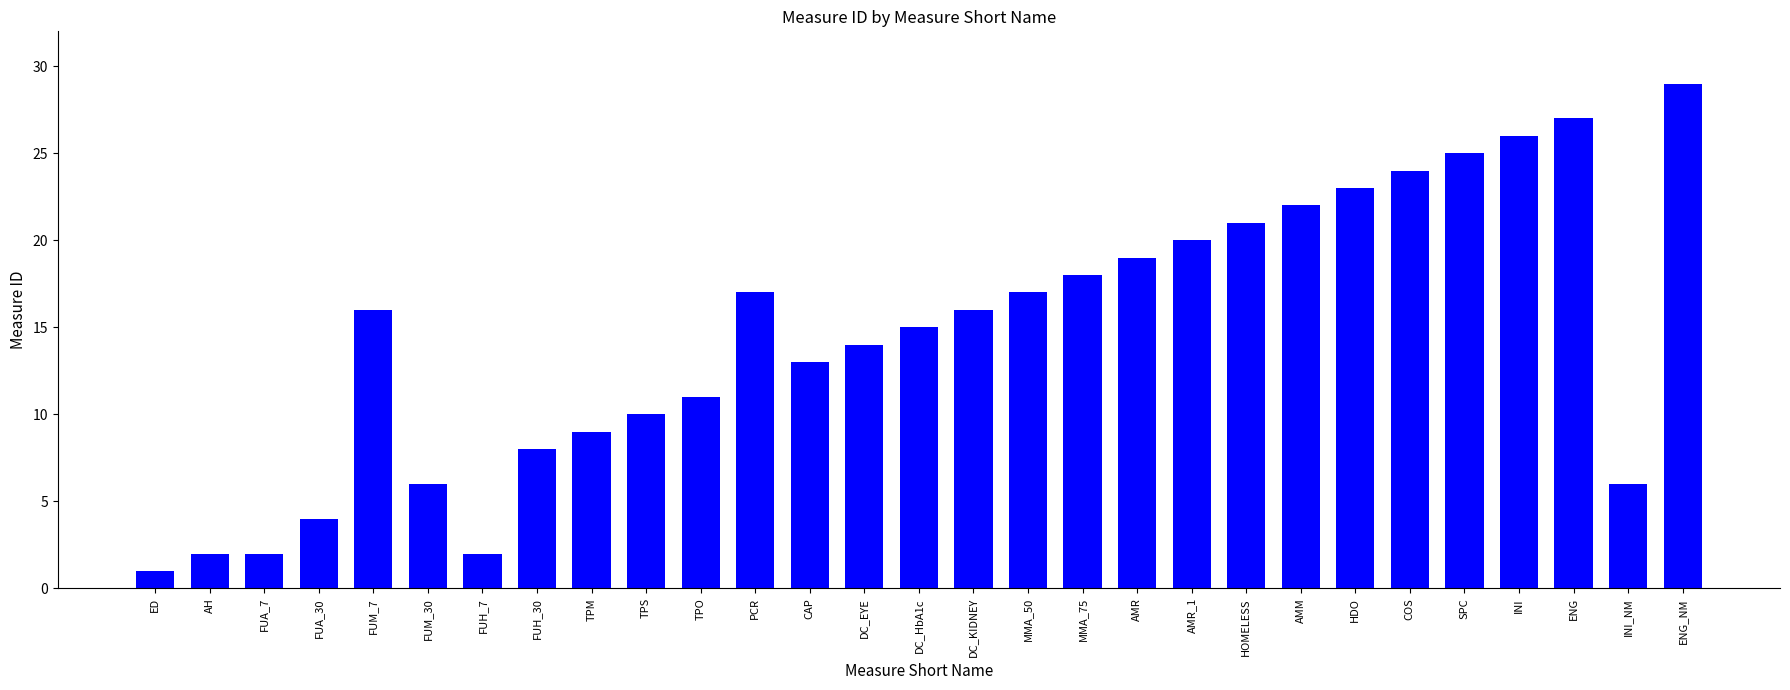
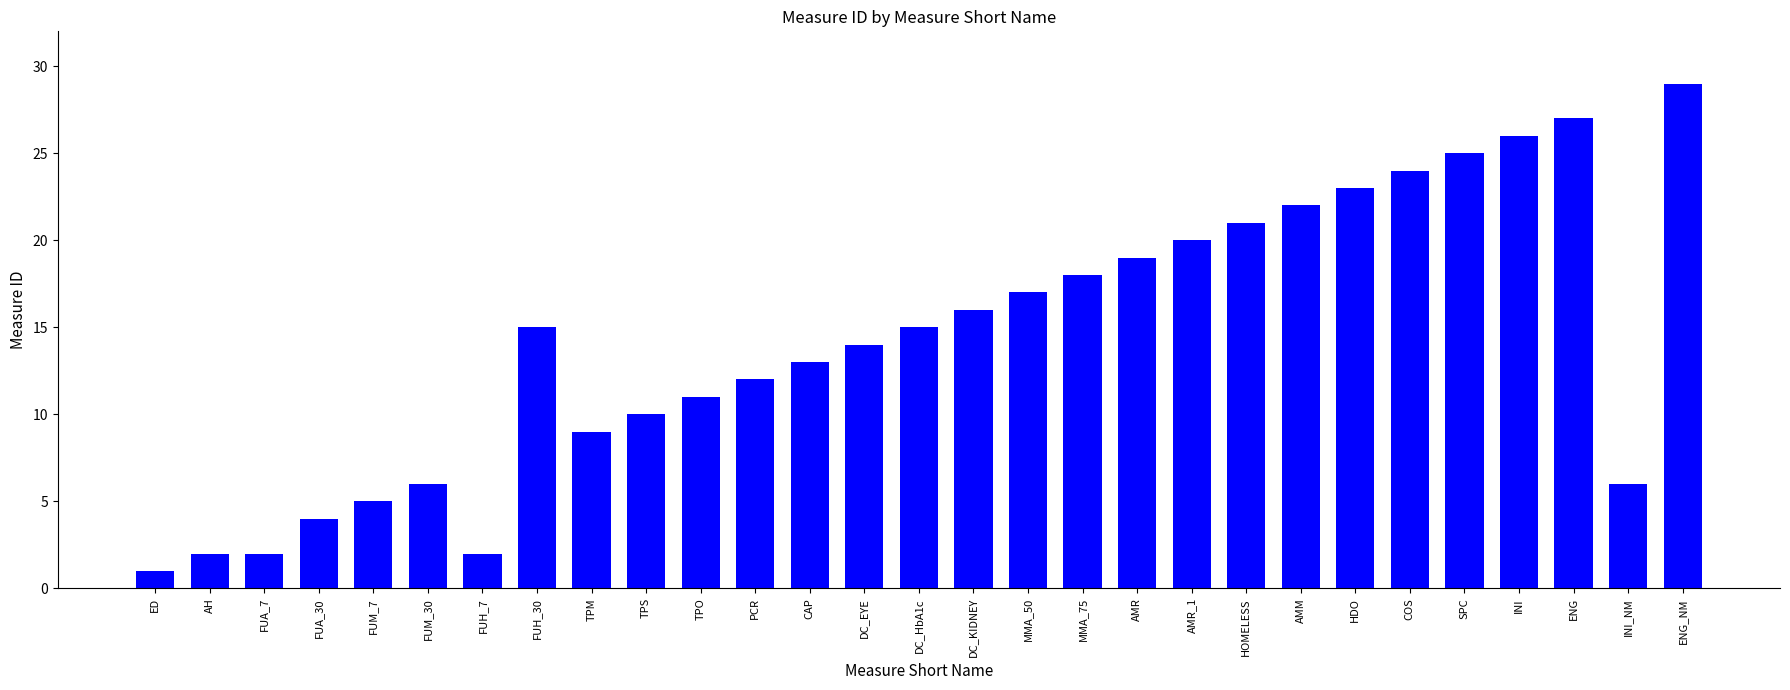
FUM_7: 16 -> 5
FUH_30: 8 -> 15
PCR: 17 -> 12
